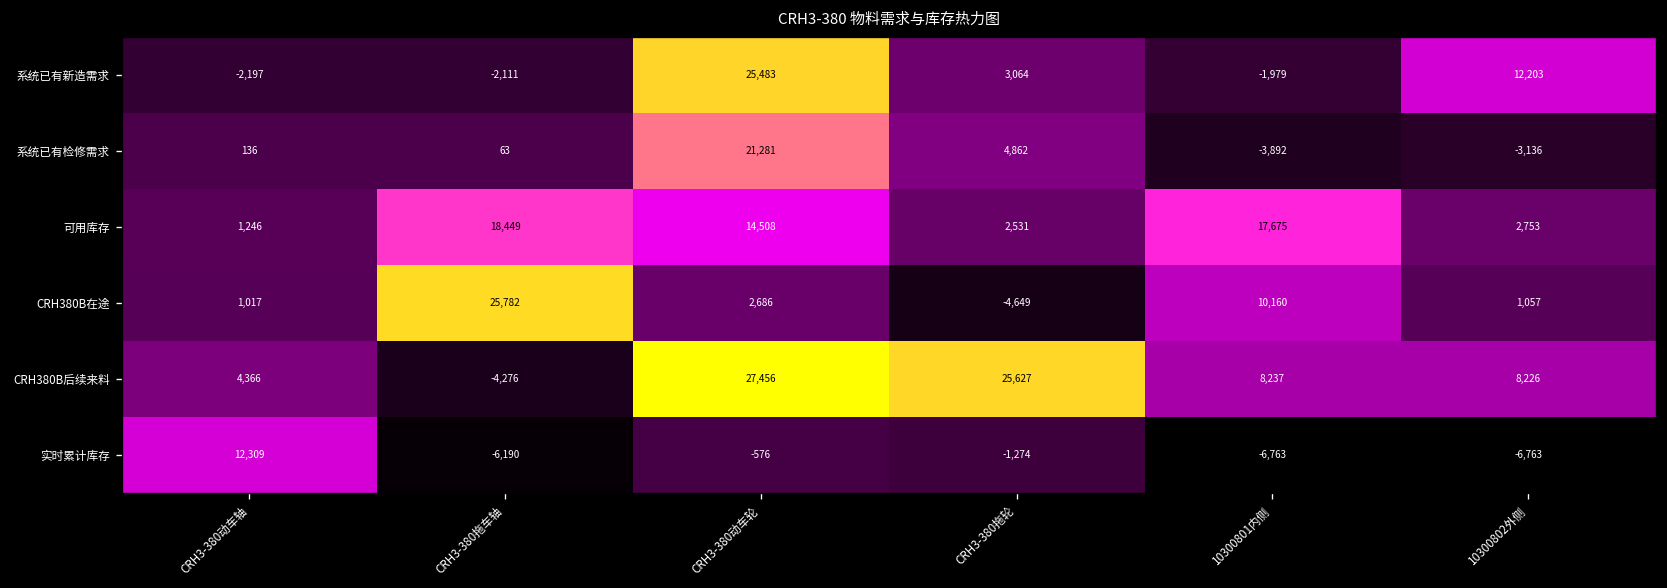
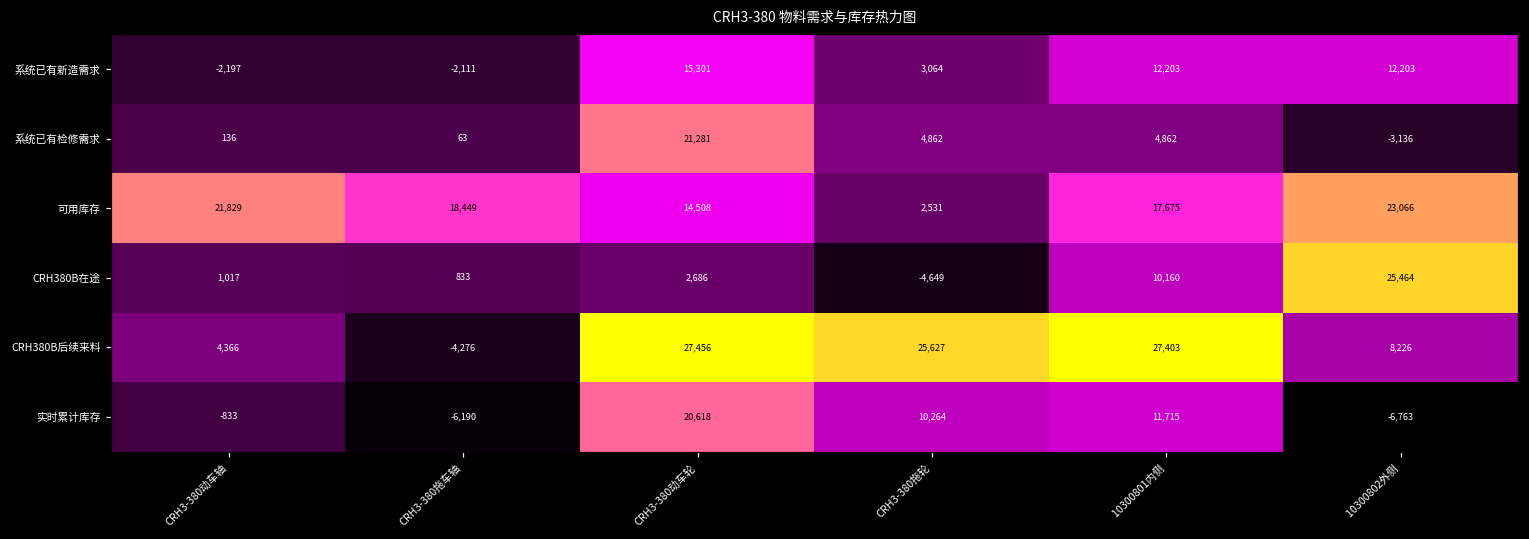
系统已有新造需求, CRH3-380动车轮: 25,483 -> 15,301
系统已有新造需求, 10300801内侧: -1,979 -> 12,203
系统已有检修需求, 10300801内侧: -3,892 -> 4,862
可用库存, CRH3-380动车轴: 1,246 -> 21,829
可用库存, 10300802外侧: 2,753 -> 23,066
CRH380B在途, CRH3-380拖车轴: 25,782 -> 833
CRH380B在途, 10300802外侧: 1,057 -> 25,464
CRH380B后续来料, 10300801内侧: 8,237 -> 27,403
实时累计库存, CRH3-380动车轴: 12,309 -> -833
实时累计库存, CRH3-380动车轮: -576 -> 20,618
实时累计库存, CRH3-380拖轮: -1,274 -> 10,264
实时累计库存, 10300801内侧: -6,763 -> 11,715
